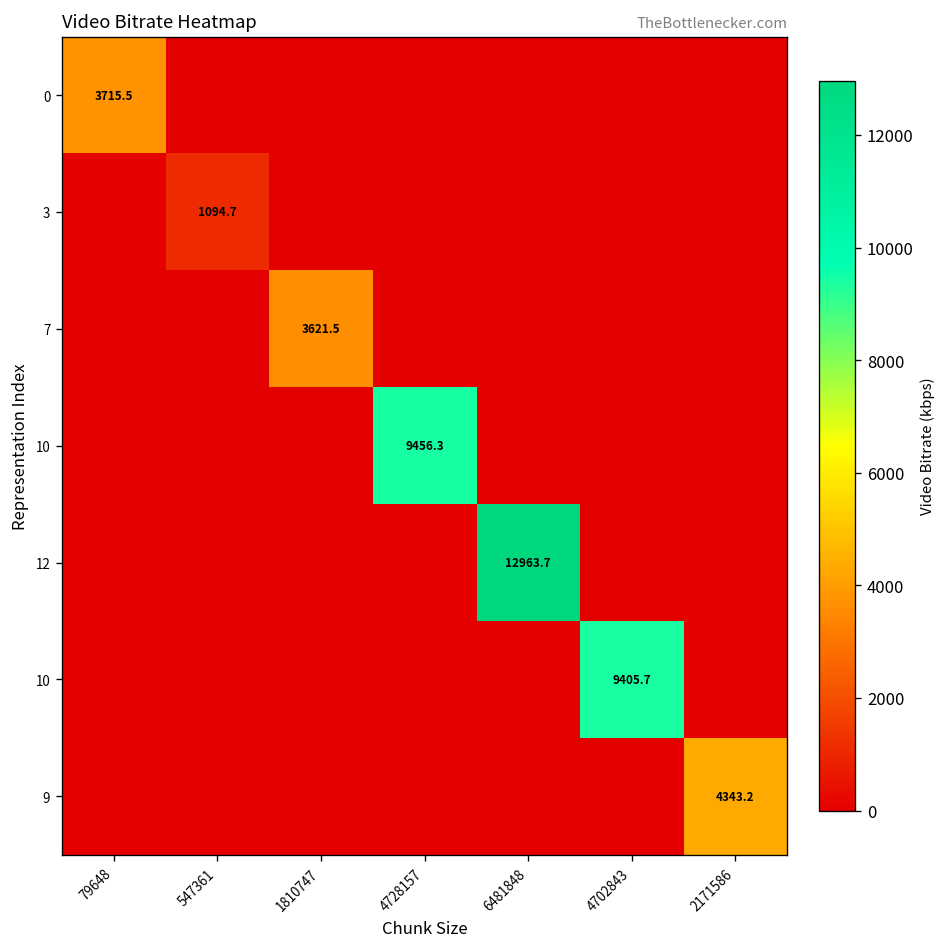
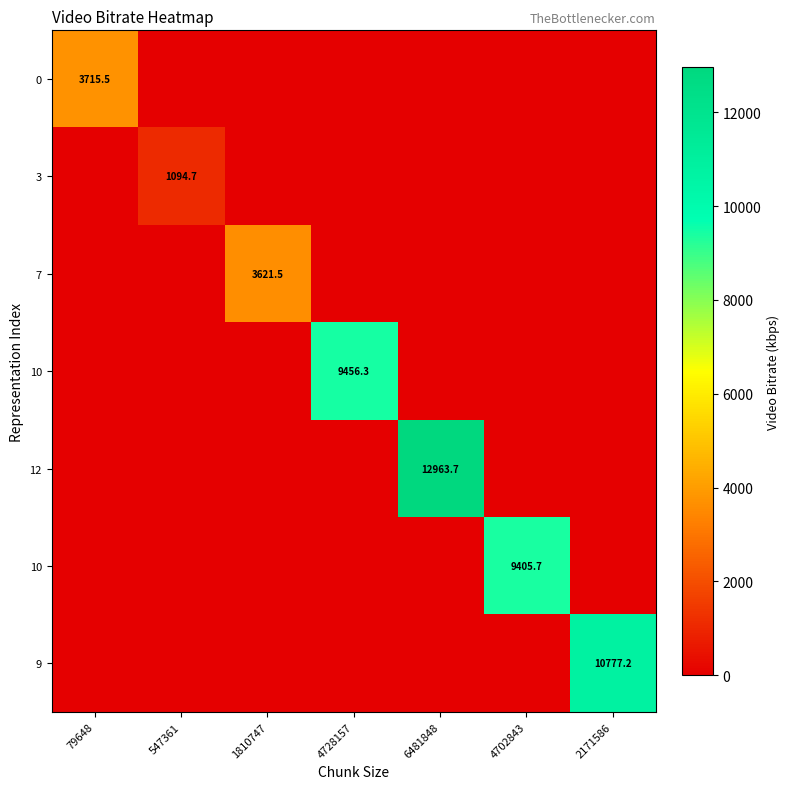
9, 2171586: 4343.2 -> 10777.2
